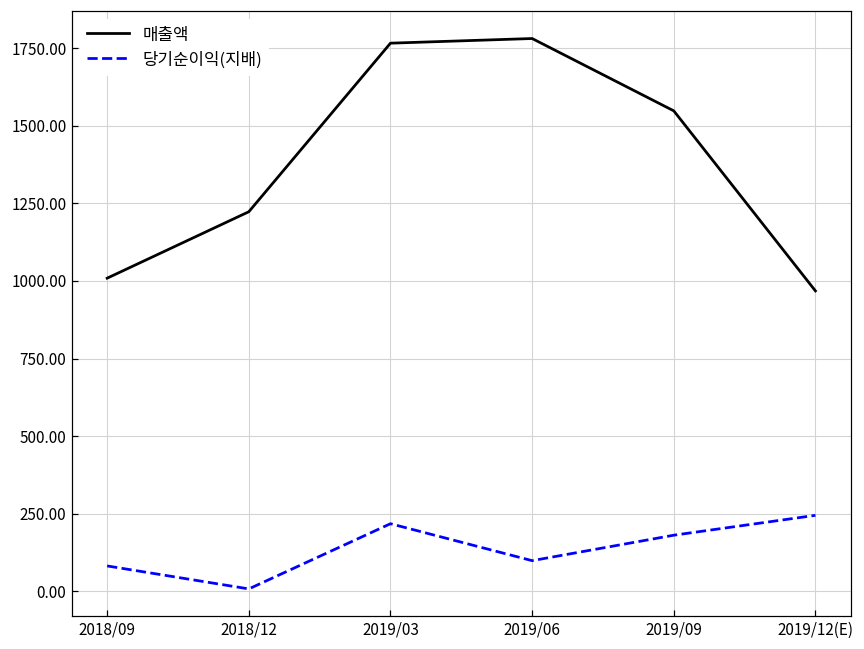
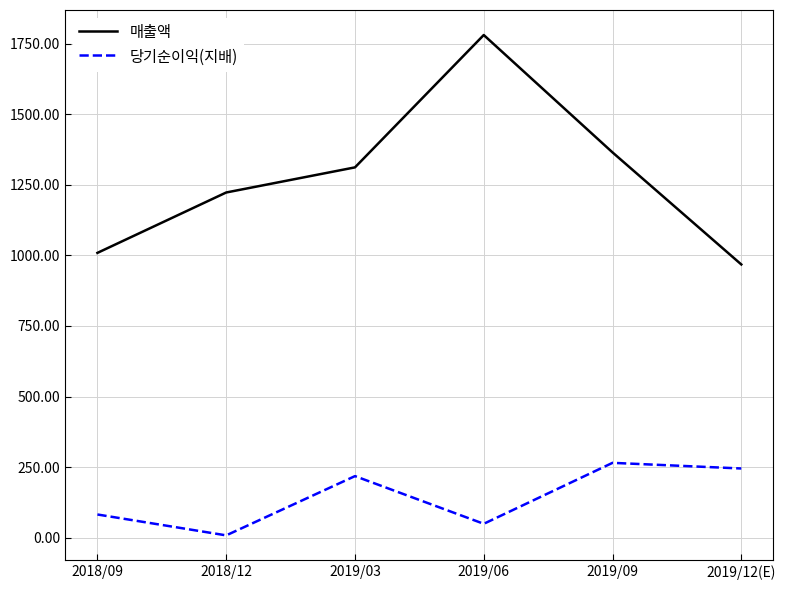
매출액, 2019/03: 1770 -> 1310
당기순이익(지배), 2019/06: 100 -> 50
매출액, 2019/09: 1550 -> 1370
당기순이익(지배), 2019/09: 180 -> 270
